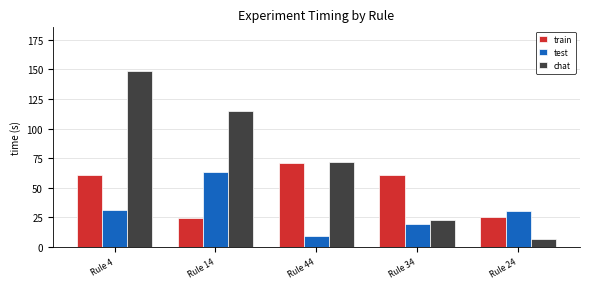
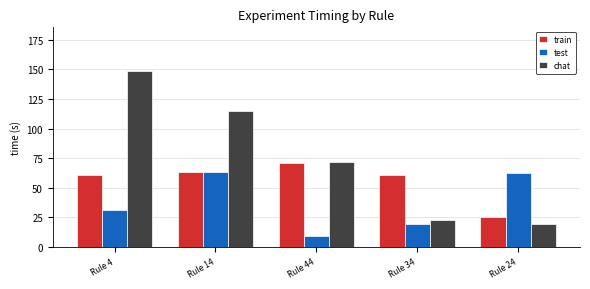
train, Rule 14: 24 -> 64
test, Rule 24: 31 -> 63
chat, Rule 24: 7 -> 19
